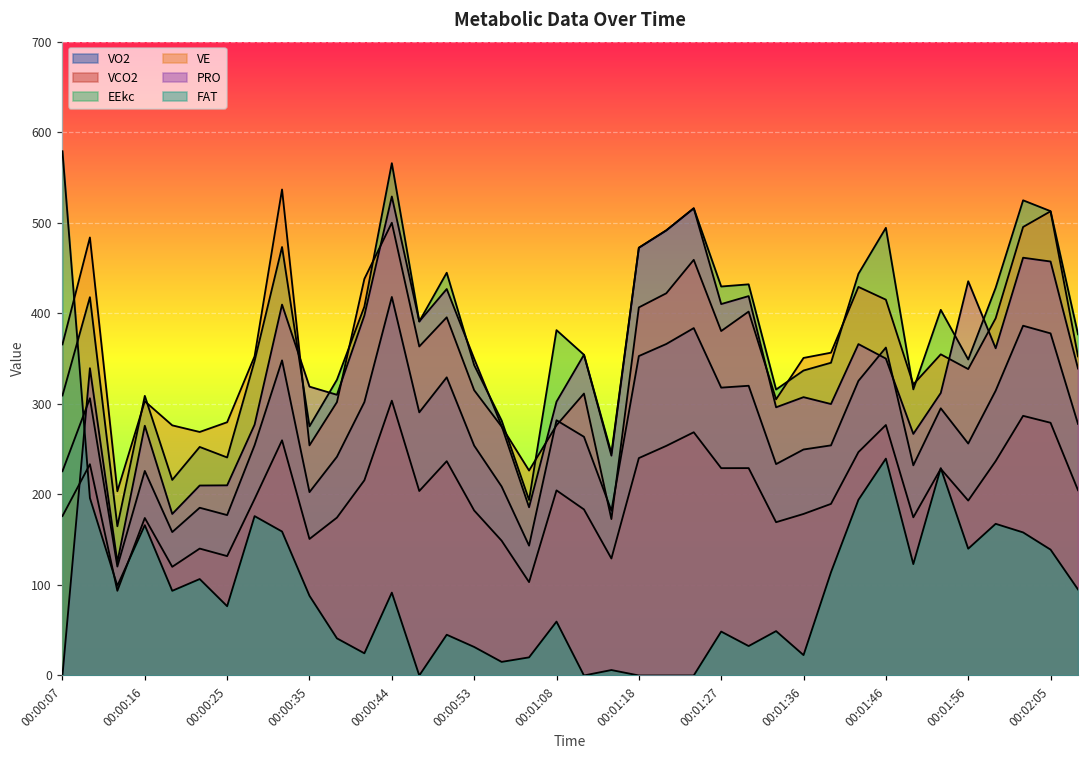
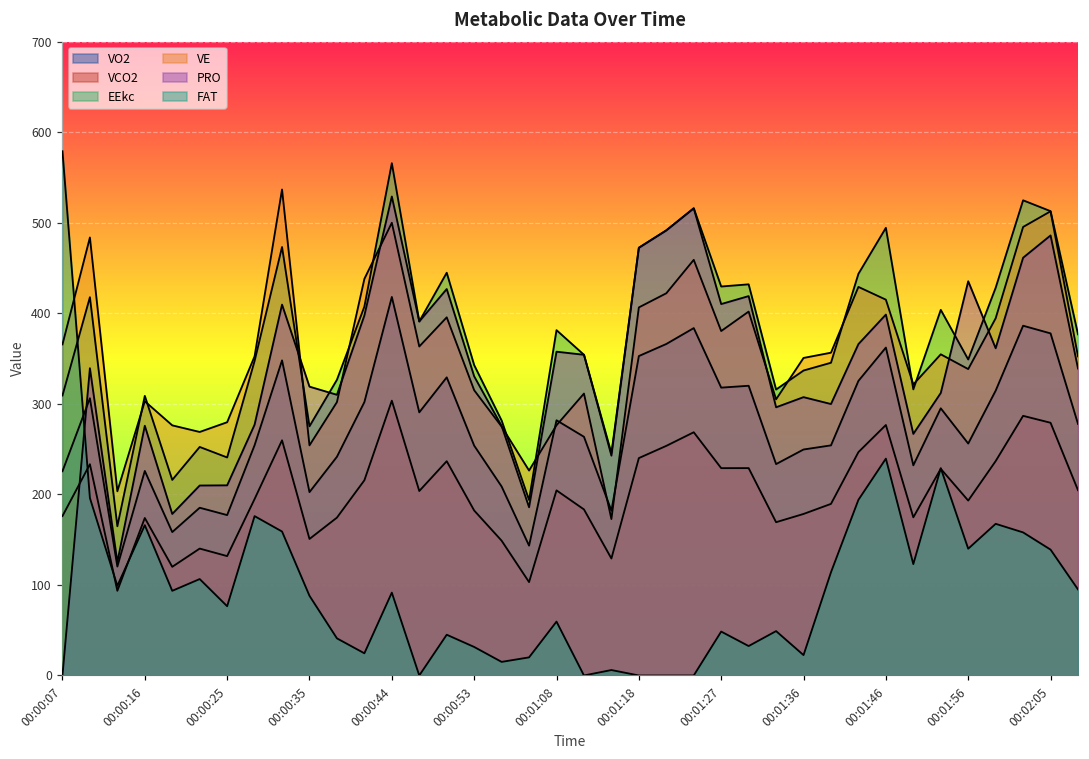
PRO, 00:00:53: 350 -> 330
PRO, 00:01:08: 300 -> 360
PRO, 00:01:46: 350 -> 400
PRO, 00:02:05: 460 -> 490
